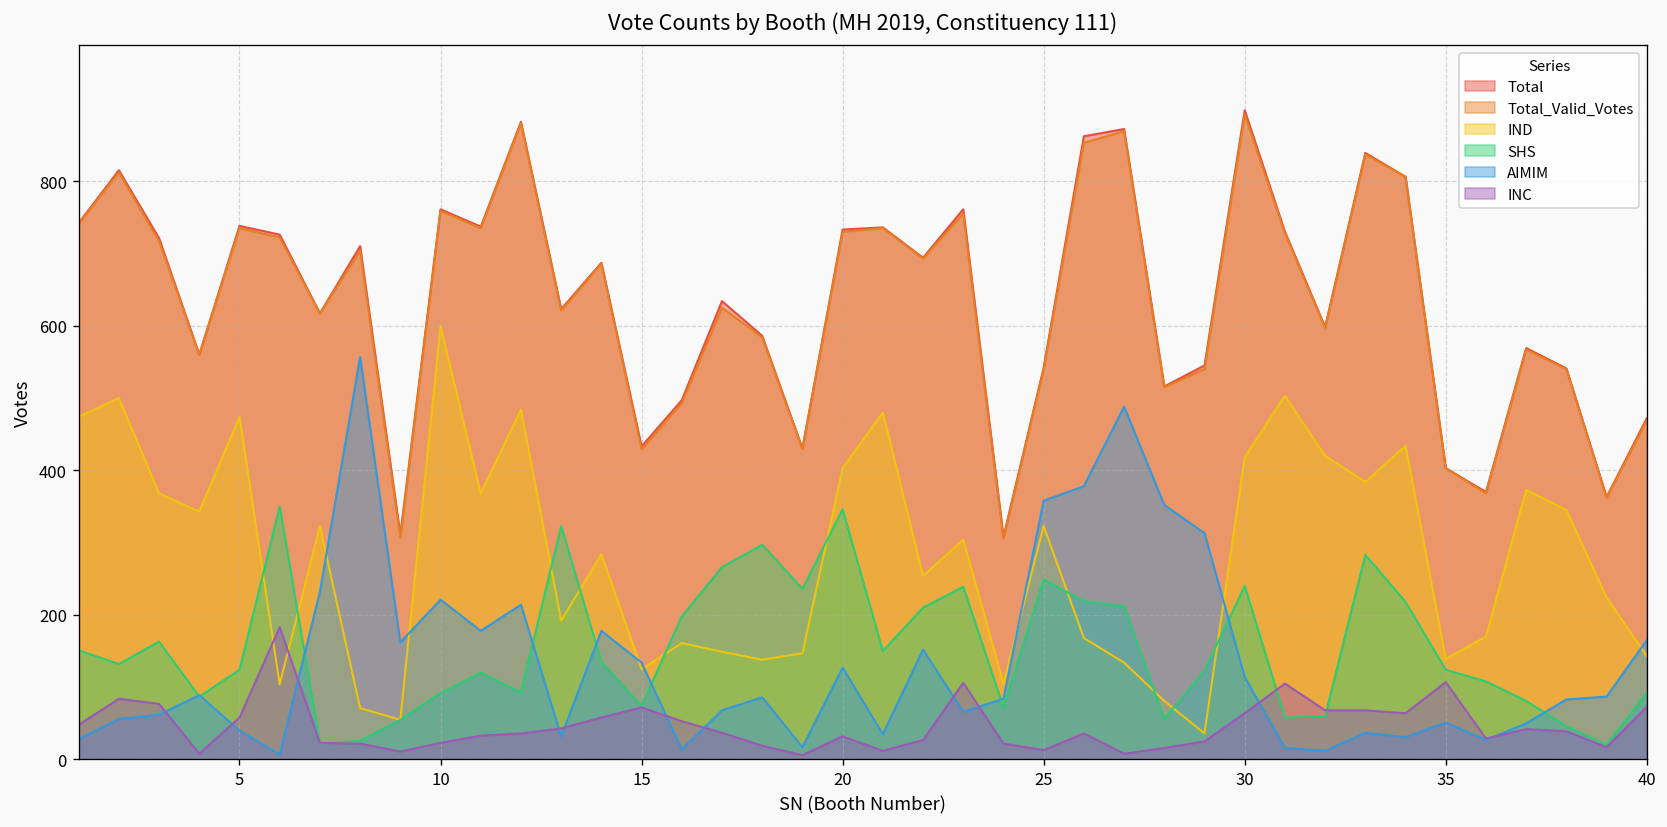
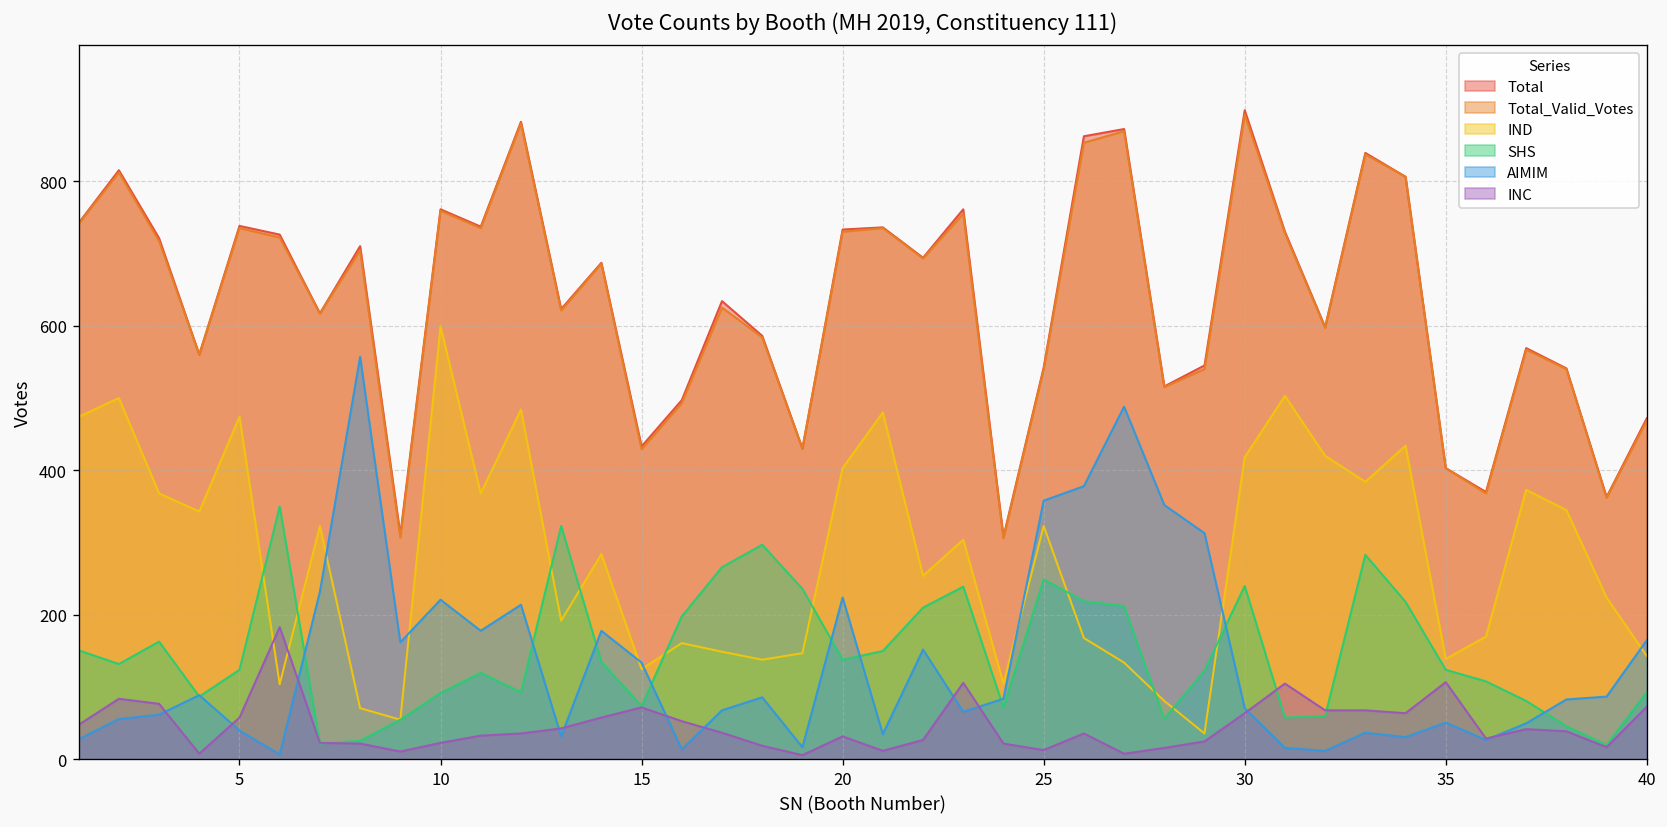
SHS, 20: 350 -> 140
AIMIM, 20: 130 -> 220
AIMIM, 30: 110 -> 70
